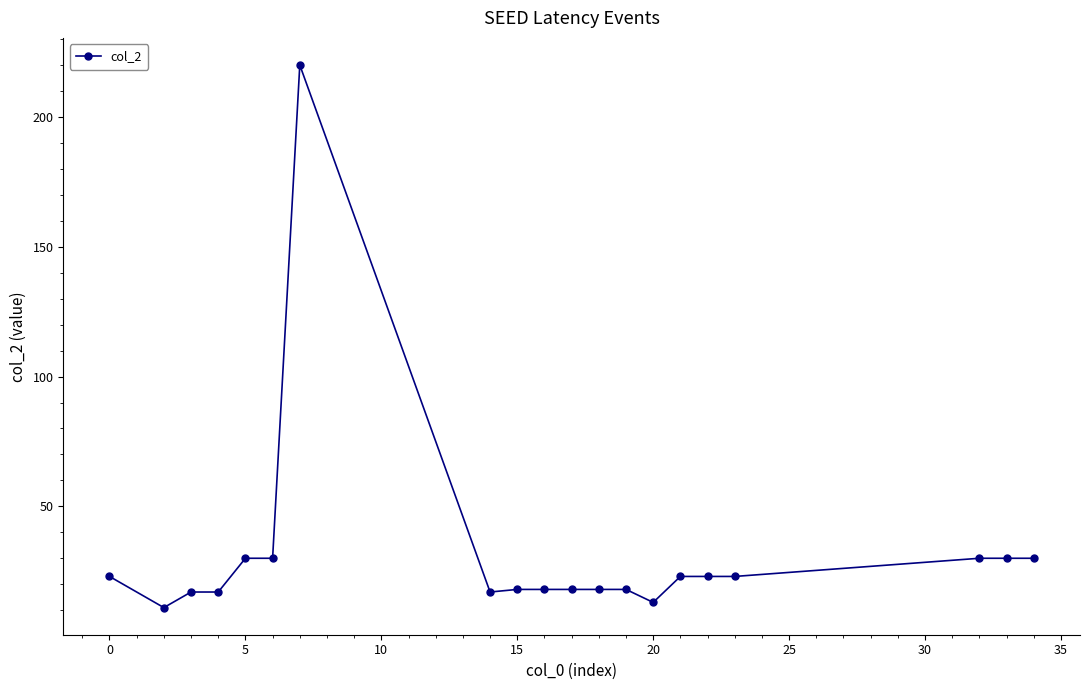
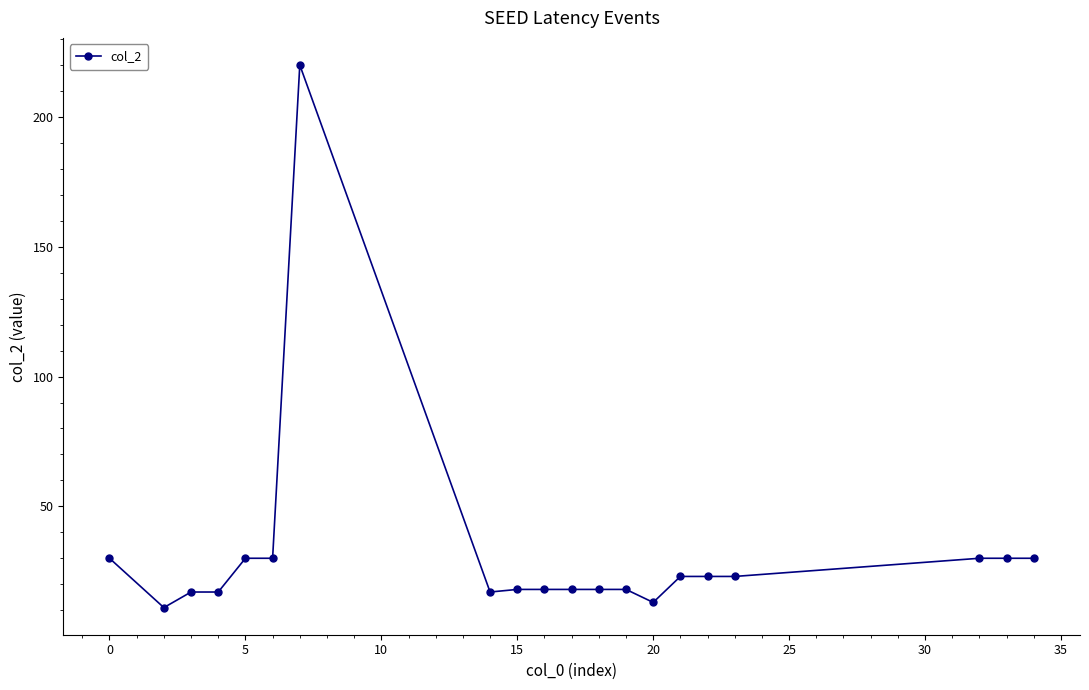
0: 23 -> 30
